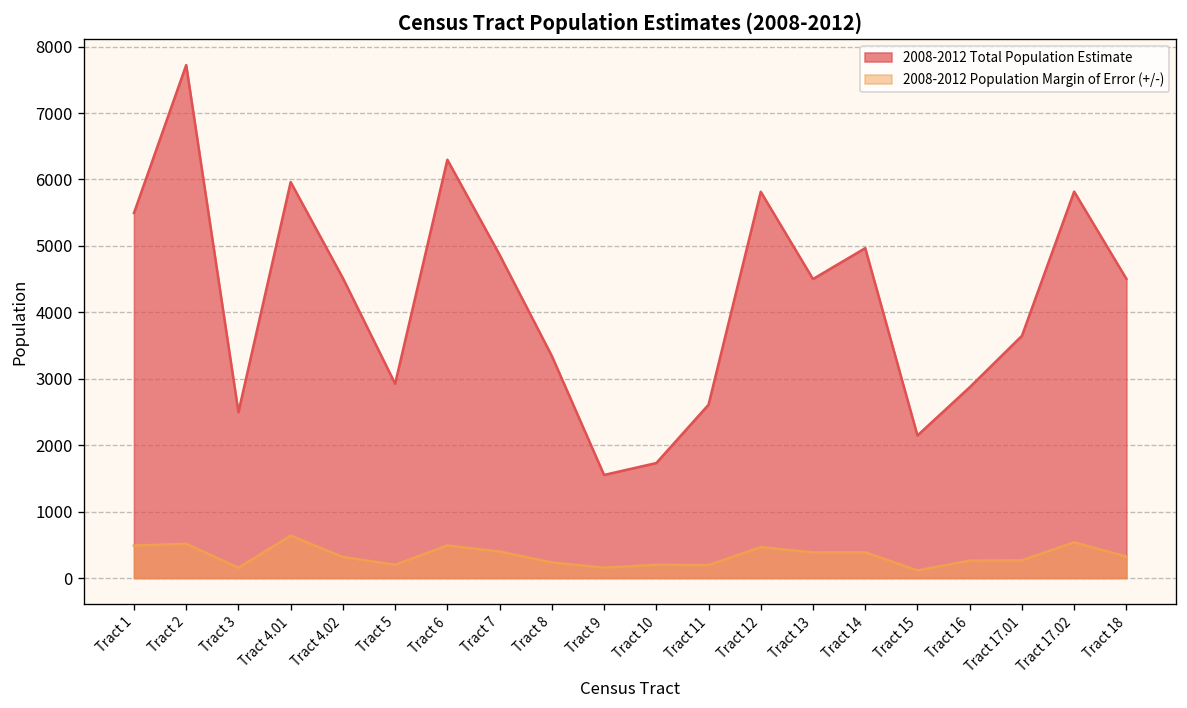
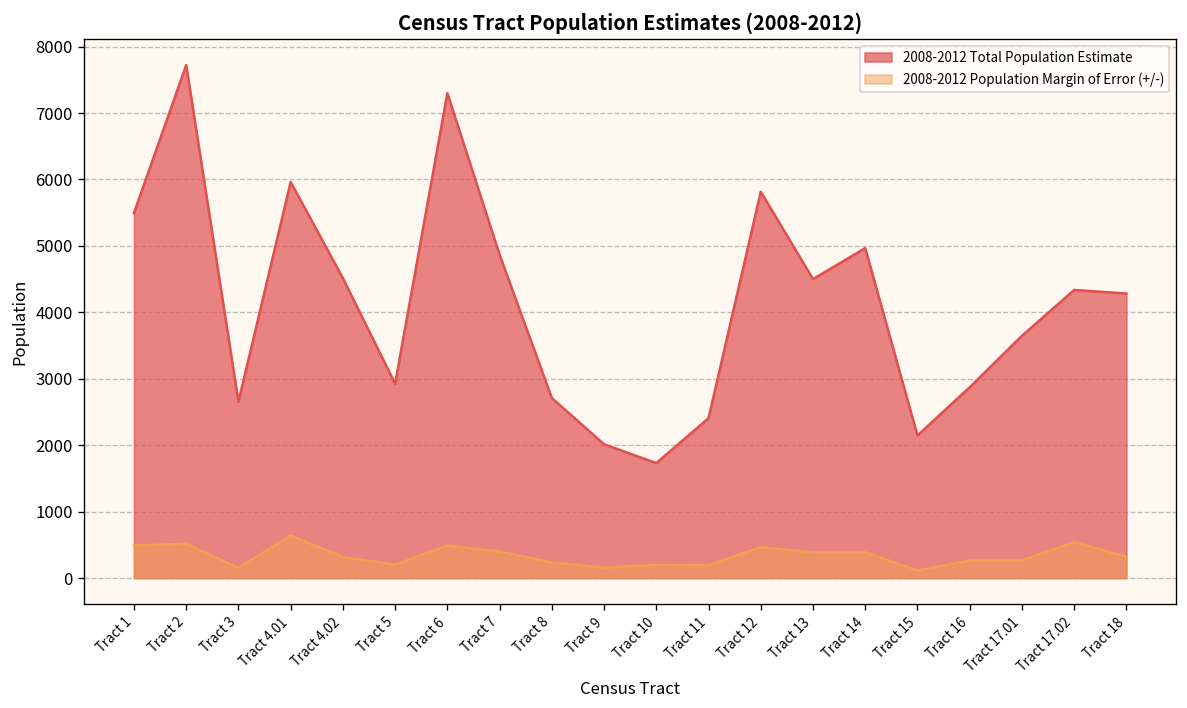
2008-2012 Total Population Estimate, Tract 3: 2500 -> 2700
2008-2012 Total Population Estimate, Tract 6: 6300 -> 7300
2008-2012 Total Population Estimate, Tract 8: 3300 -> 2700
2008-2012 Total Population Estimate, Tract 9: 1600 -> 2000
2008-2012 Total Population Estimate, Tract 11: 2600 -> 2400
2008-2012 Total Population Estimate, Tract 17.02: 5800 -> 4300
2008-2012 Total Population Estimate, Tract 18: 4500 -> 4300
